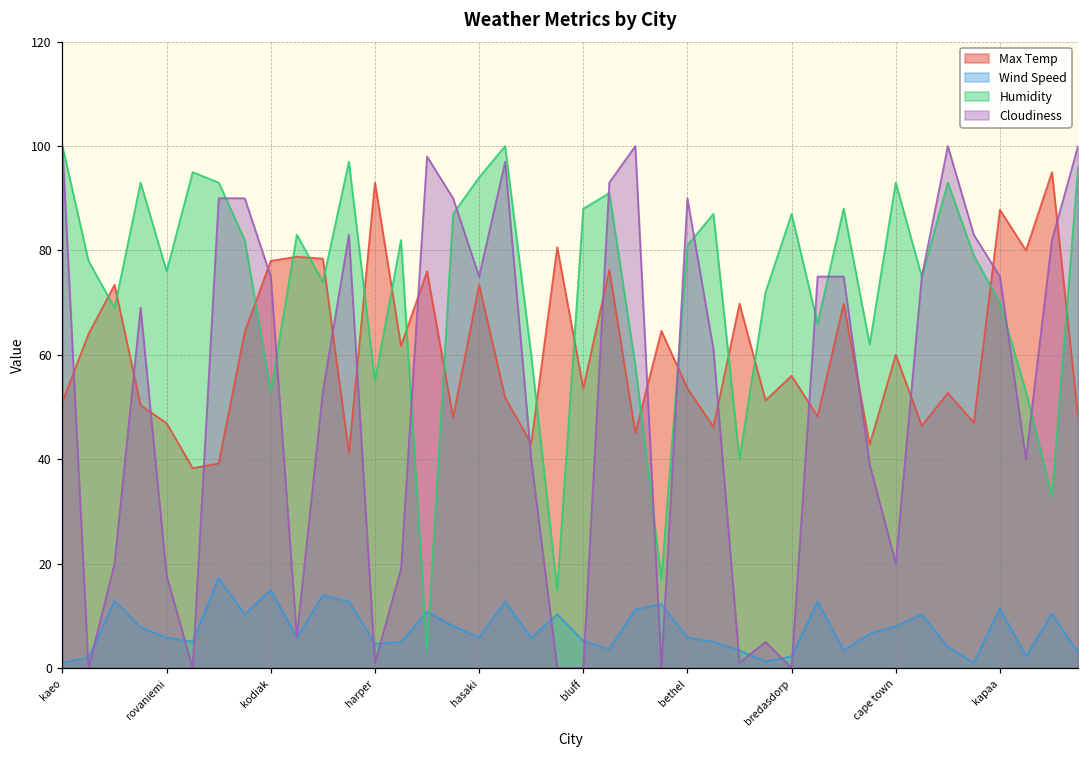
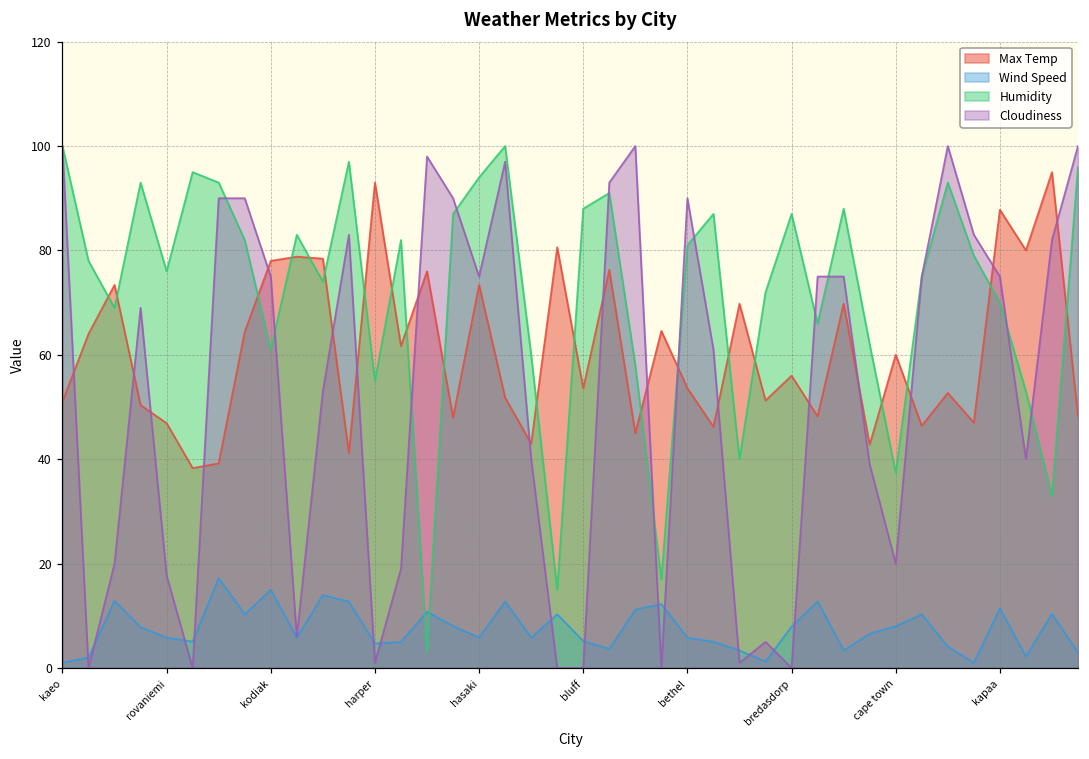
Humidity, kodiak: 53 -> 61
Wind Speed, bredasdorp: 2 -> 8
Humidity, cape town: 93 -> 37
